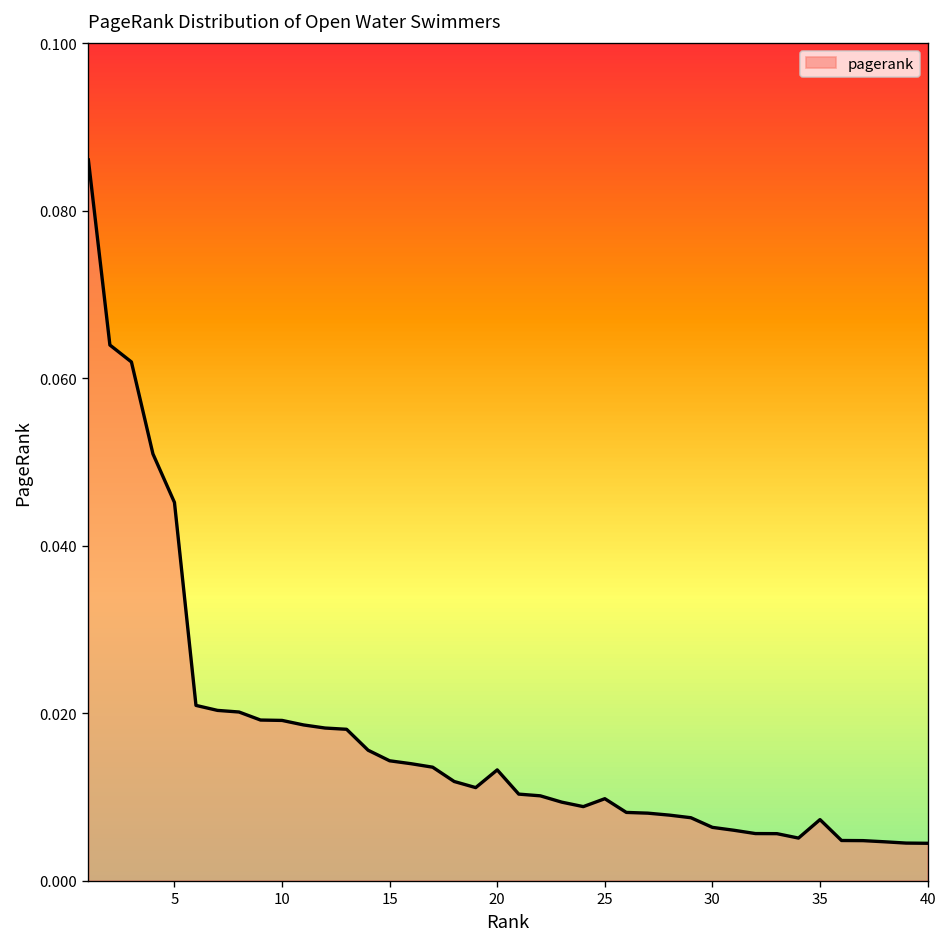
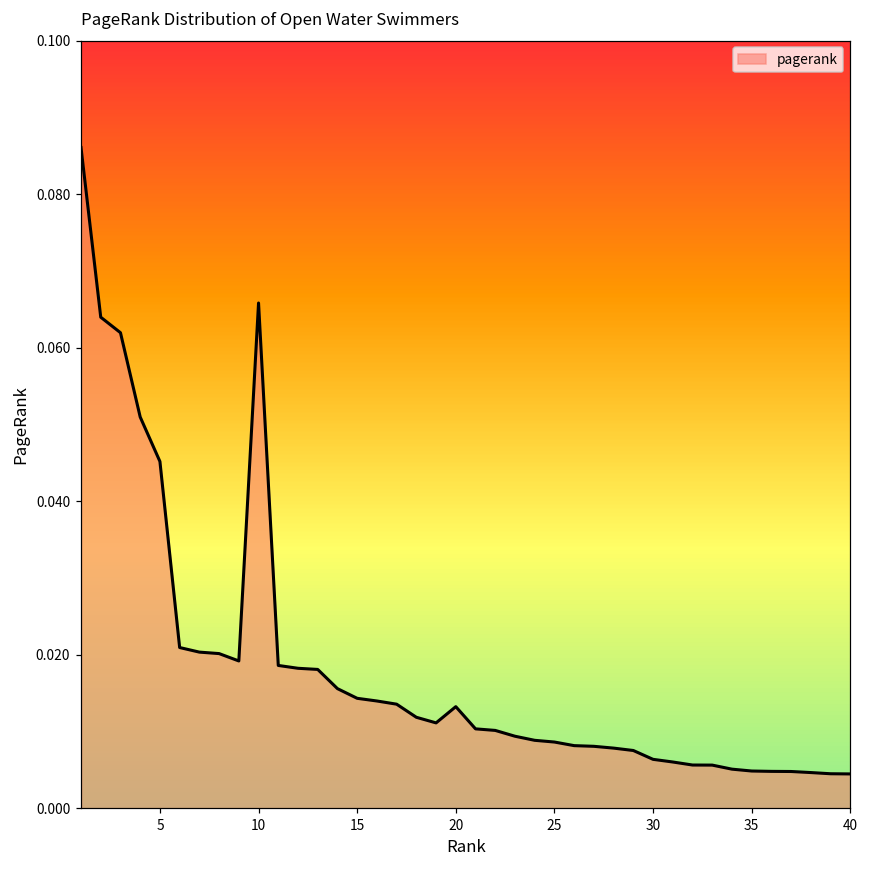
10: 0.019 -> 0.066
25: 0.010 -> 0.009
35: 0.007 -> 0.005
